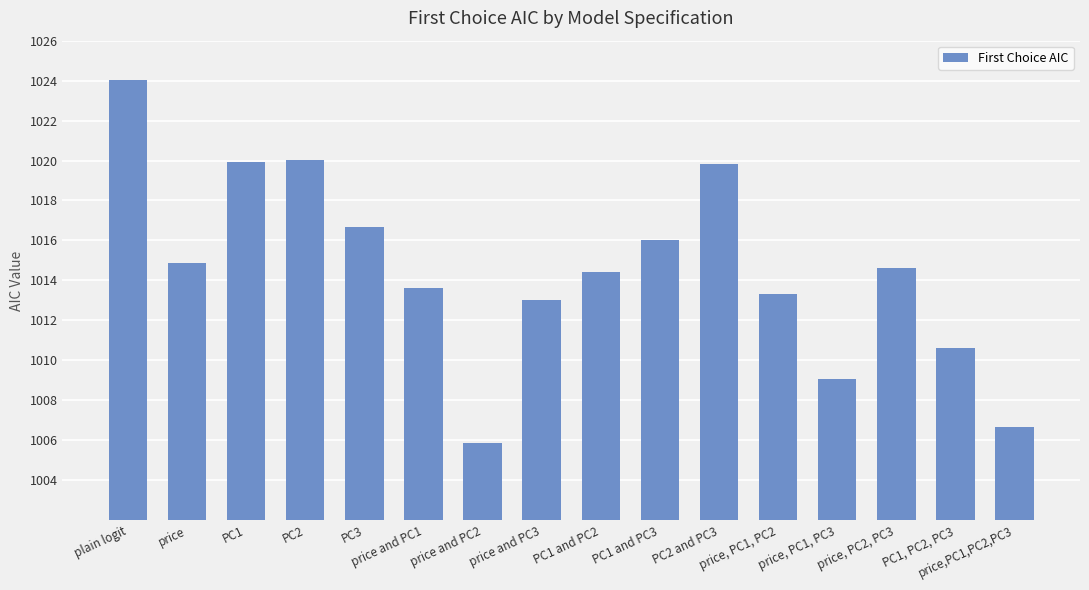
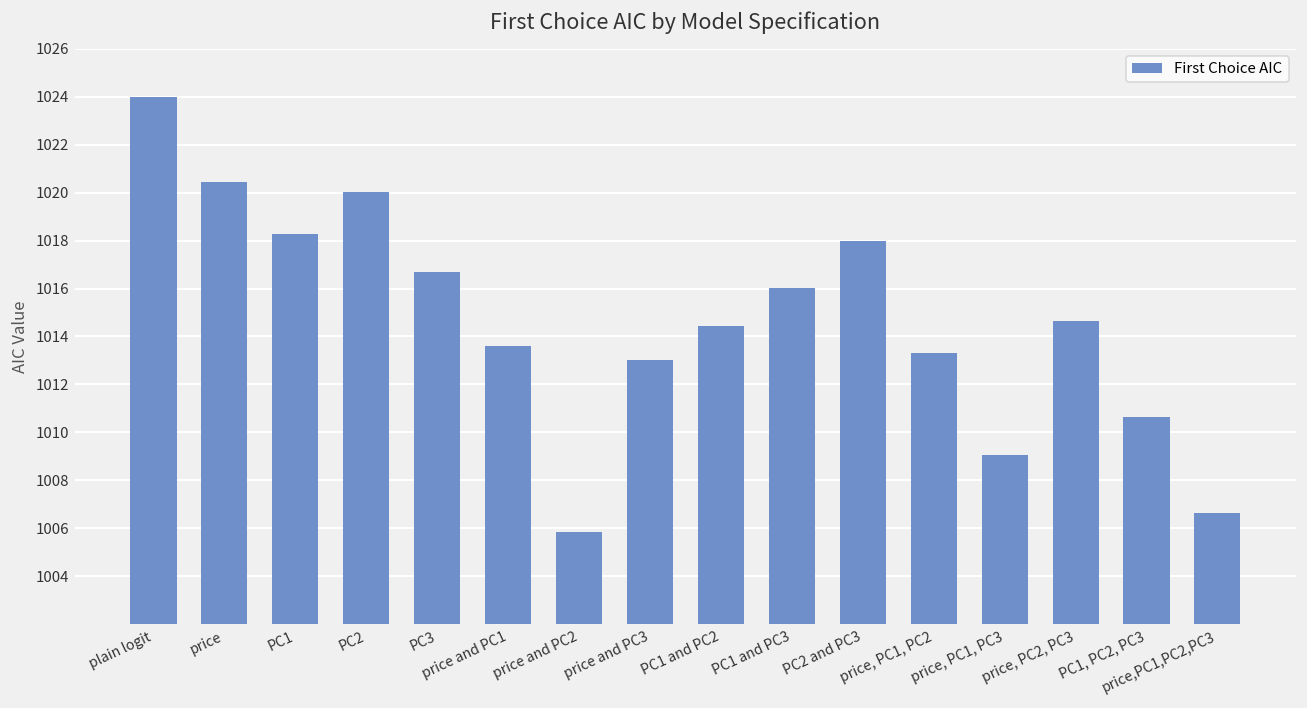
price: 1014.9 -> 1020.4
PC1: 1019.9 -> 1018.3
PC2 and PC3: 1019.8 -> 1018.0
